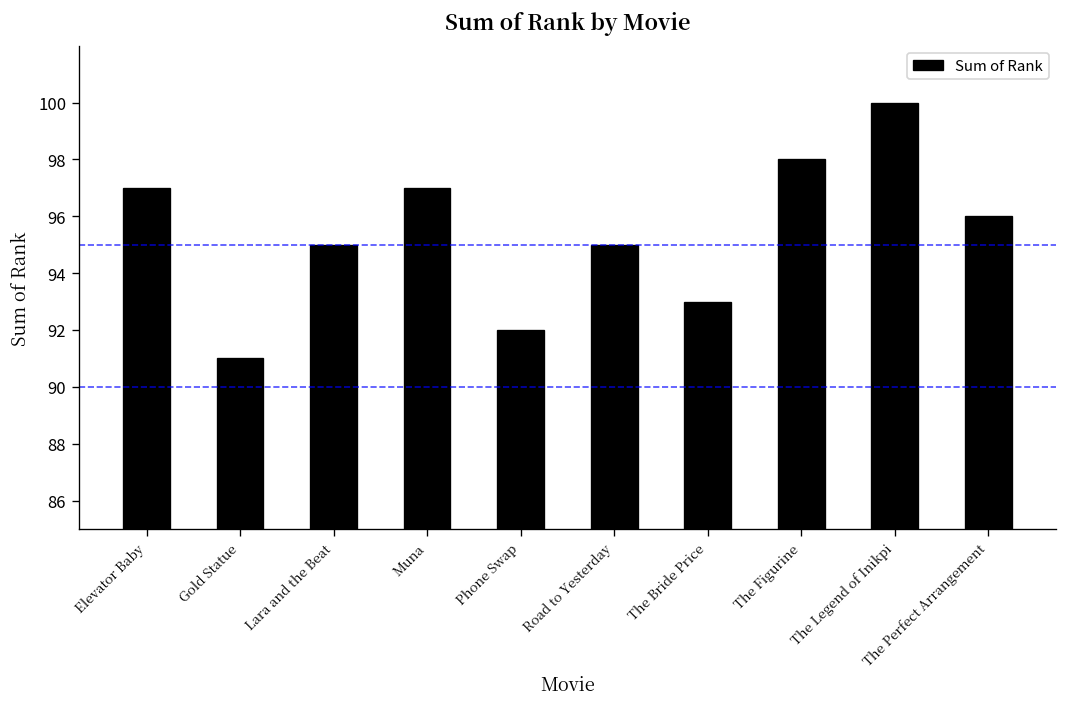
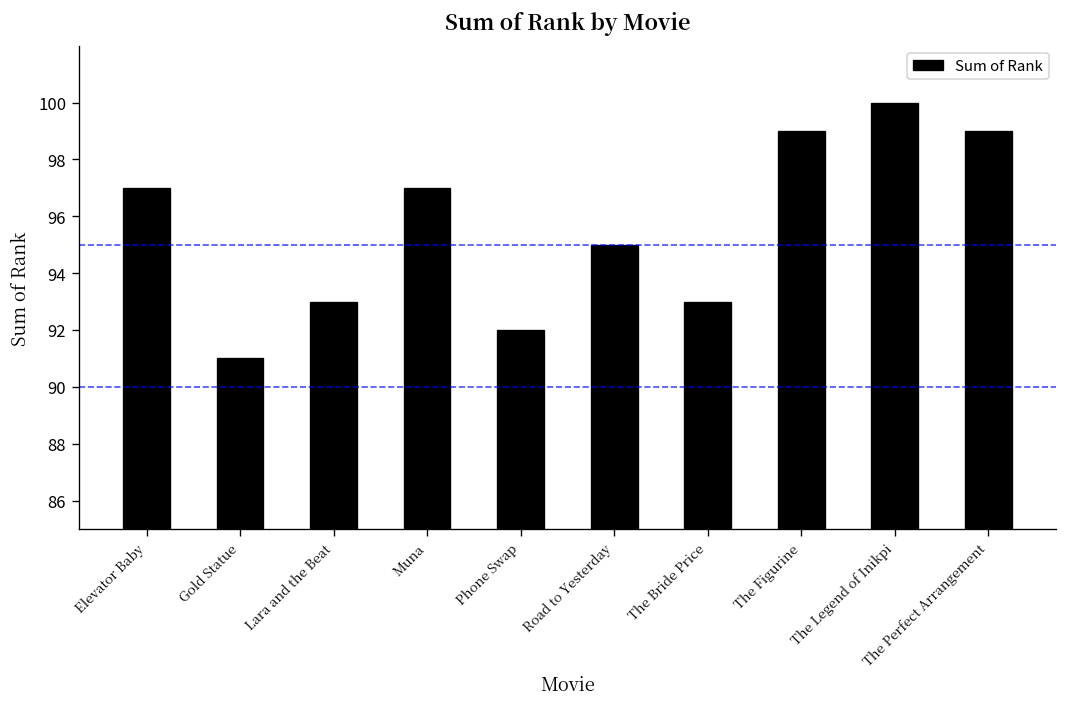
Lara and the Beat: 95 -> 93
The Figurine: 98 -> 99
The Perfect Arrangement: 96 -> 99
